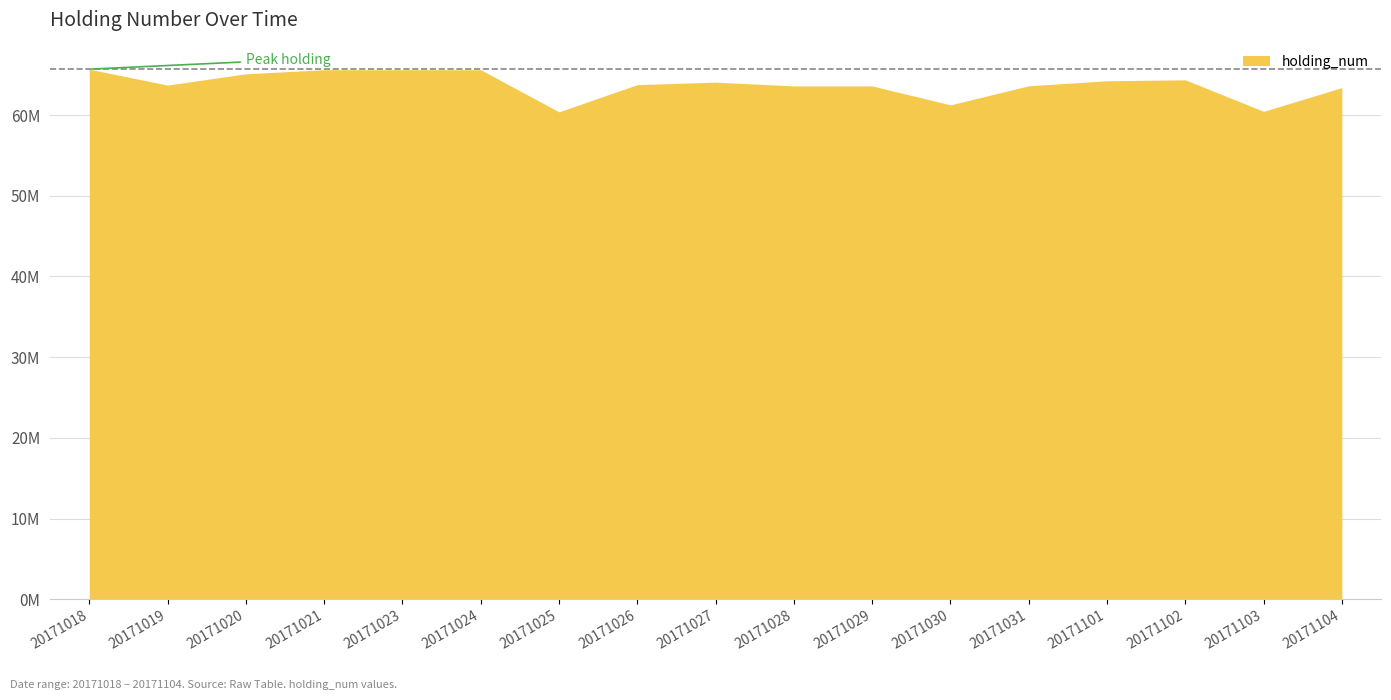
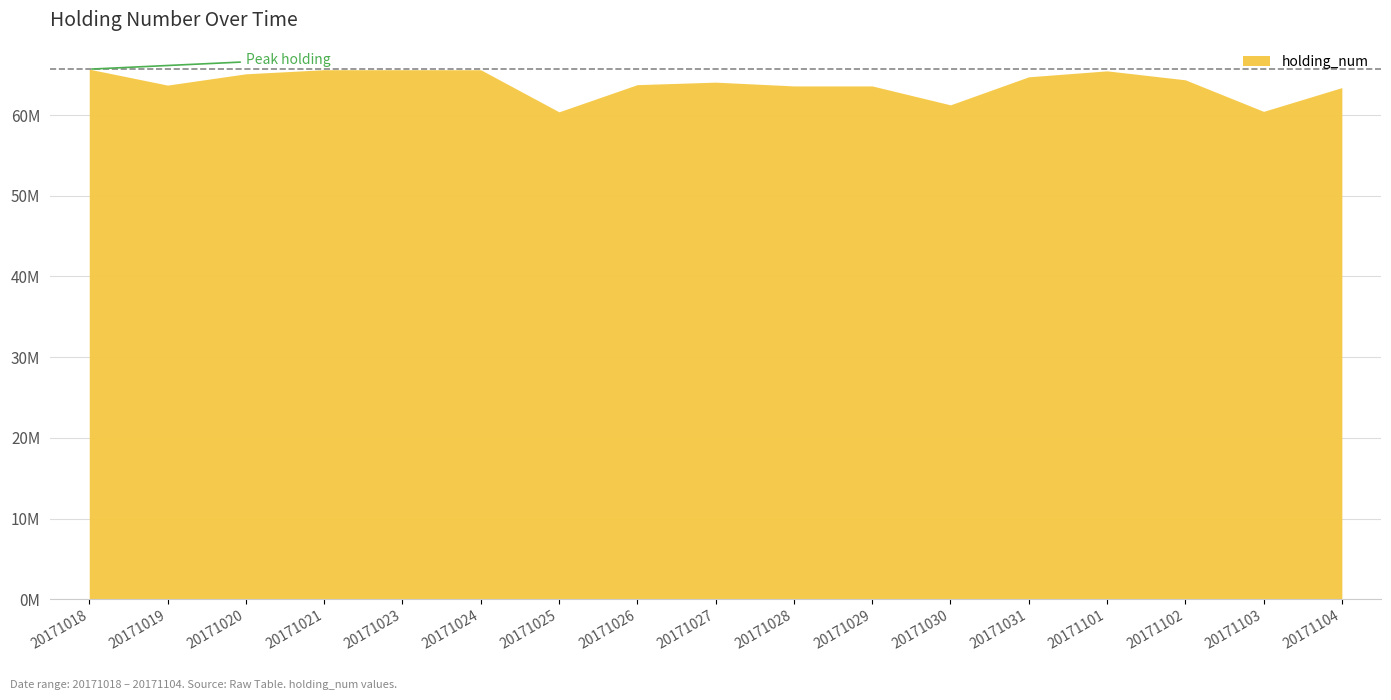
20171031: 64000000 -> 65000000
20171101: 64000000 -> 65000000
